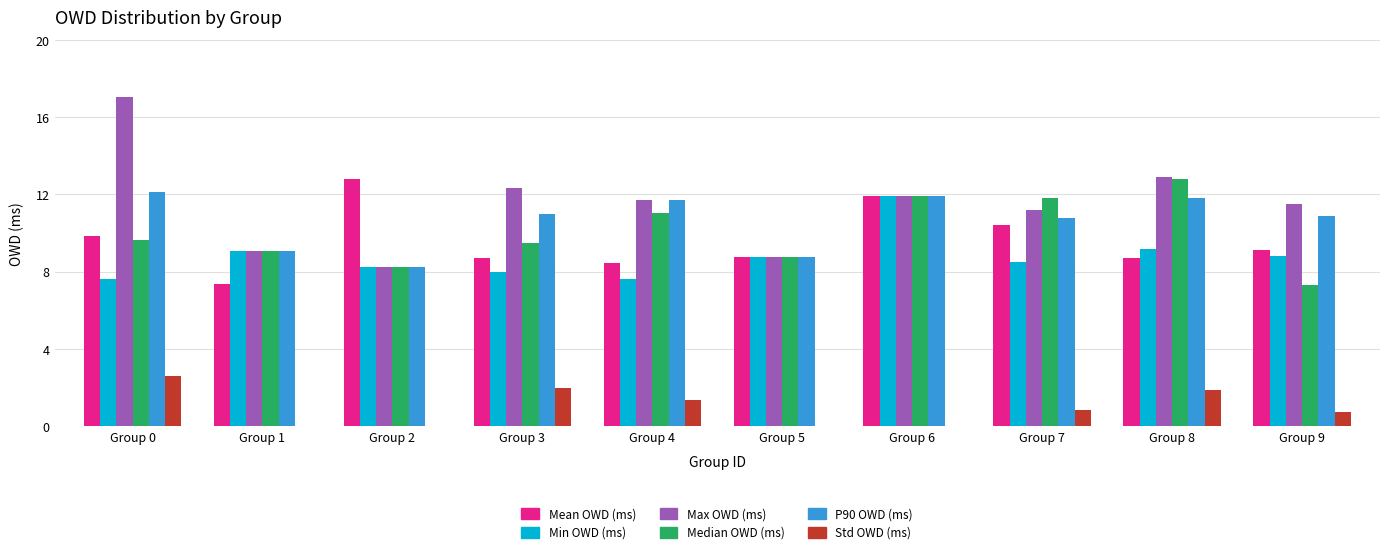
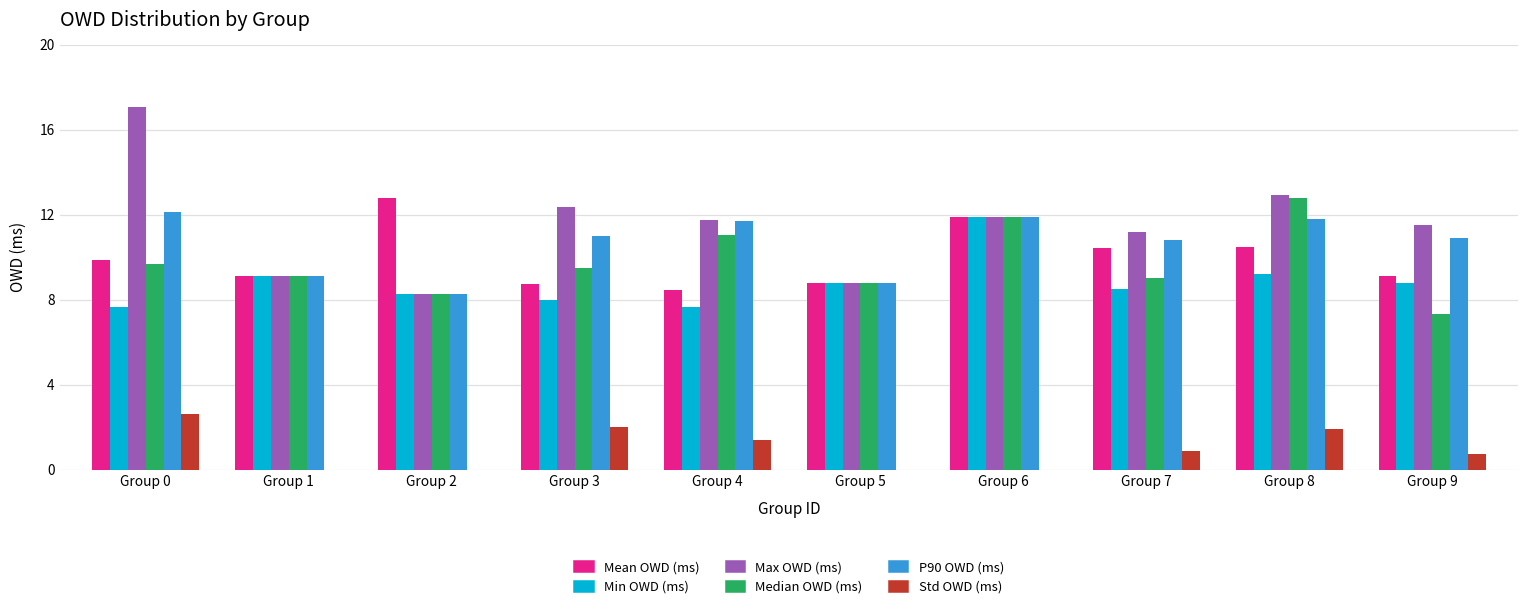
Mean OWD (ms), Group 1: 7.3 -> 9.1
Median OWD (ms), Group 7: 11.8 -> 9.0
Mean OWD (ms), Group 8: 8.7 -> 10.5
